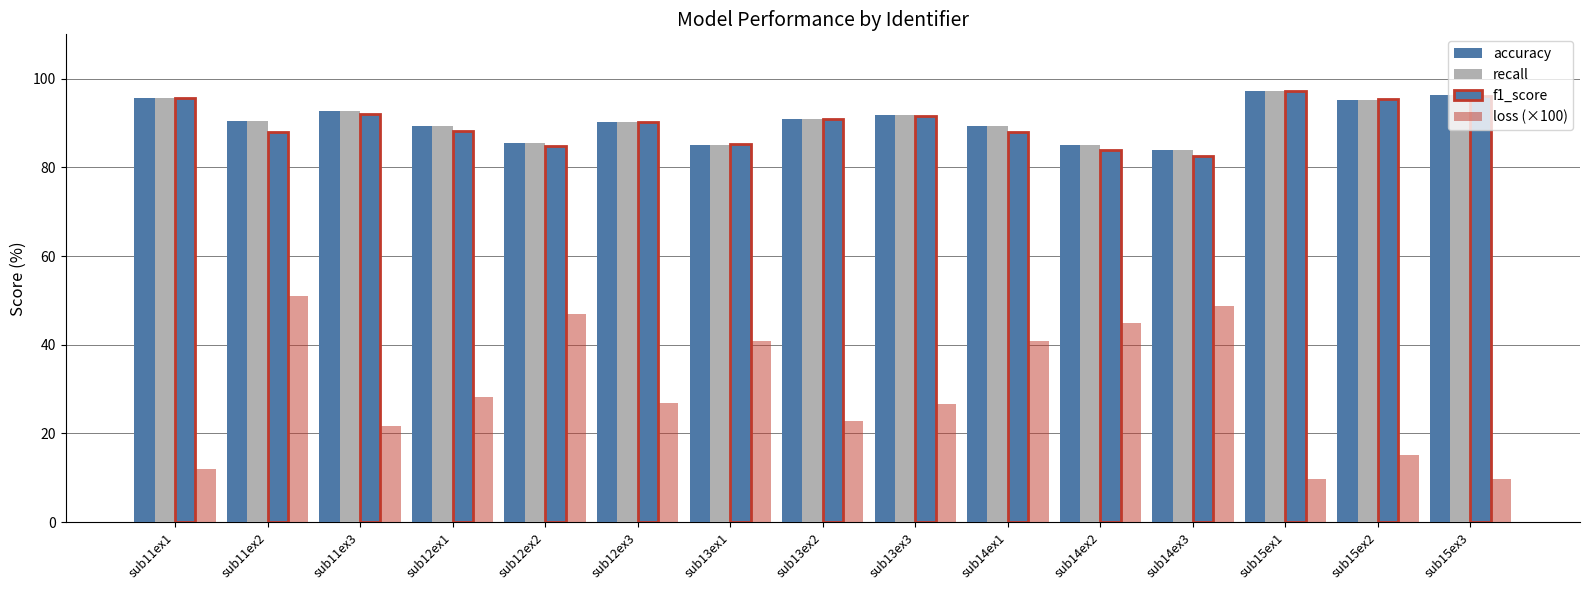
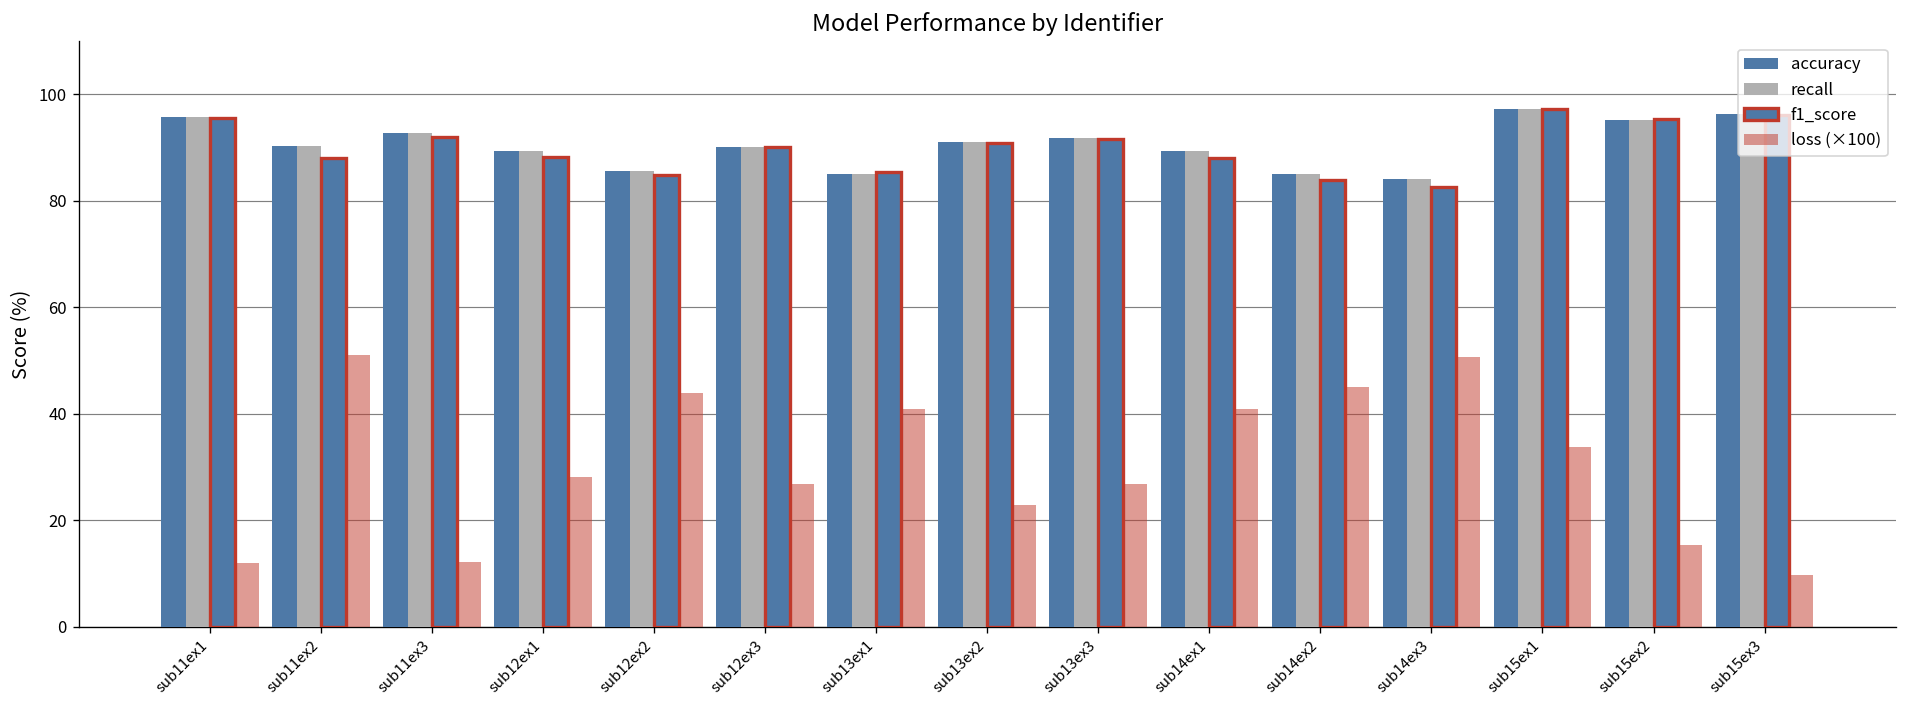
loss (×100), sub11ex3: 22 -> 12
loss (×100), sub12ex2: 47 -> 44
loss (×100), sub14ex3: 49 -> 51
loss (×100), sub15ex1: 10 -> 34
